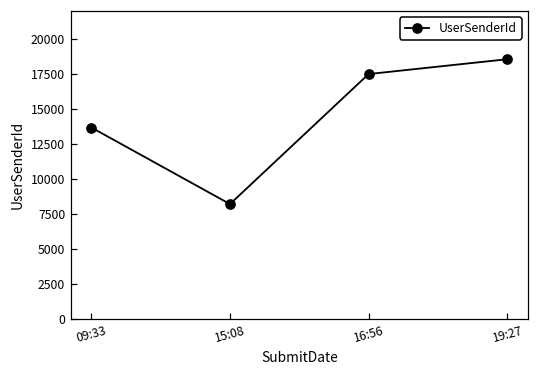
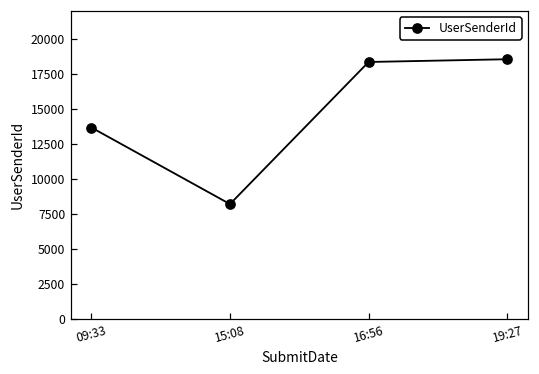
16:56: 17500 -> 18400
